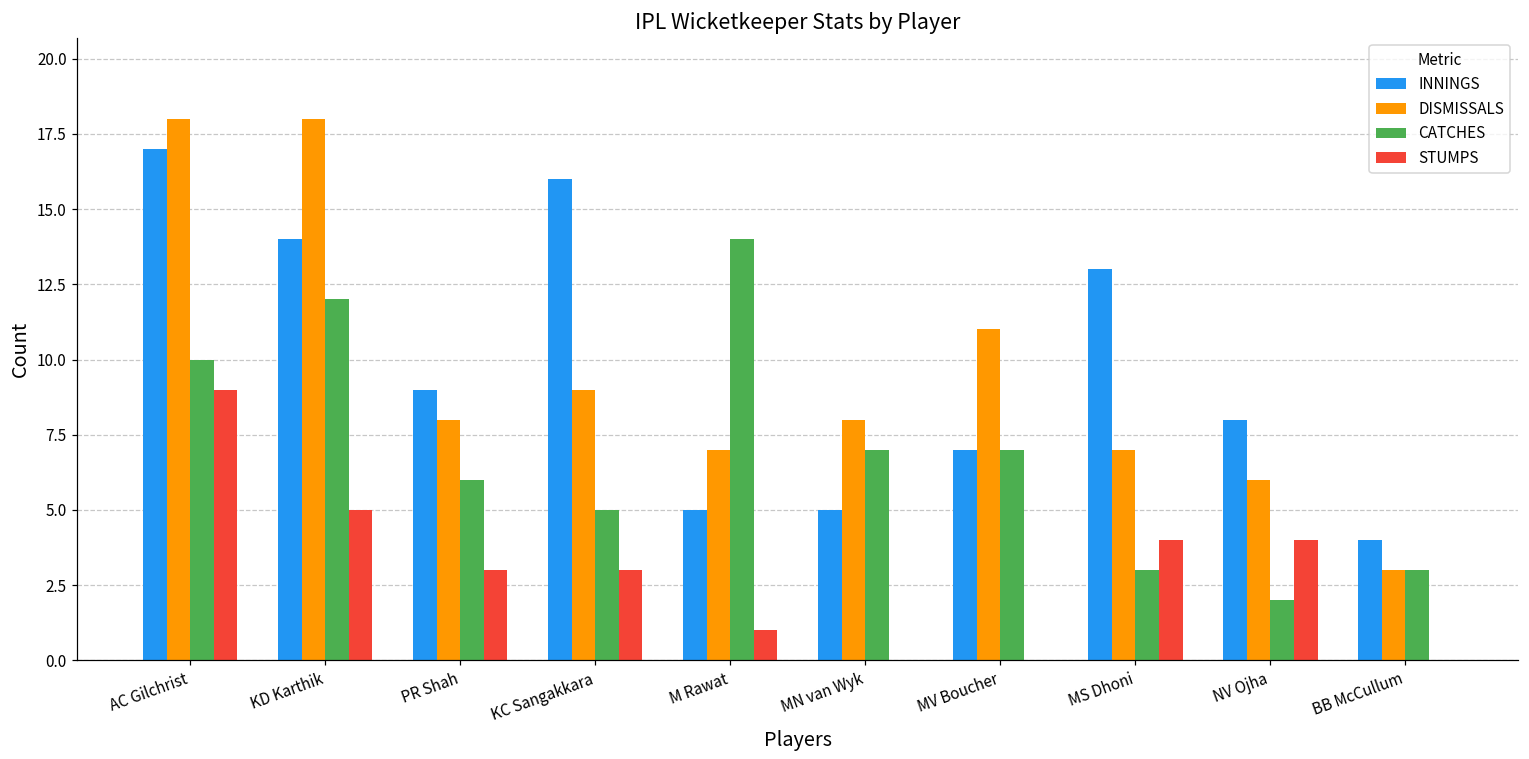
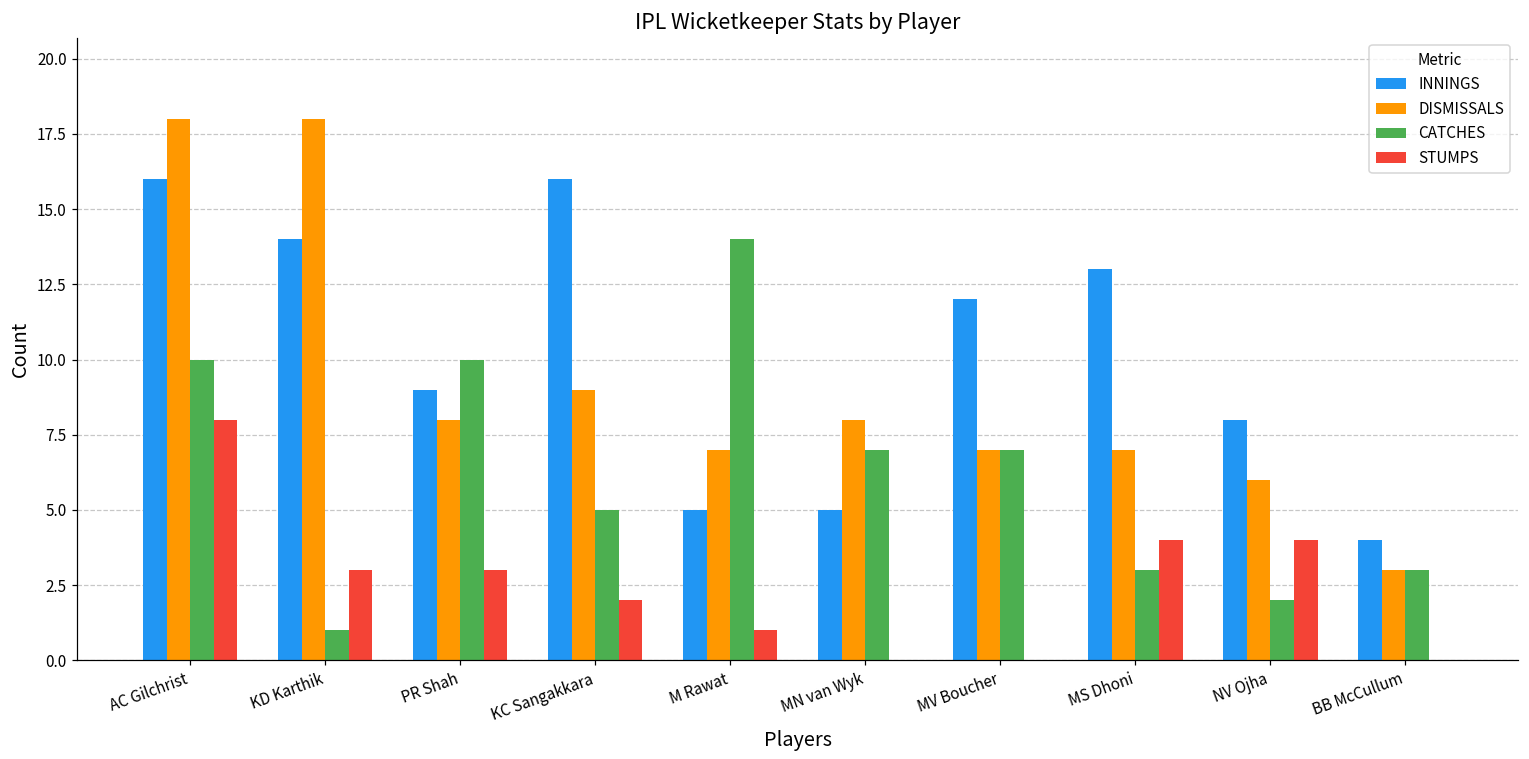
INNINGS, AC Gilchrist: 17 -> 16
STUMPS, AC Gilchrist: 9 -> 8
CATCHES, KD Karthik: 12 -> 1
STUMPS, KD Karthik: 5 -> 3
CATCHES, PR Shah: 6 -> 10
STUMPS, KC Sangakkara: 3 -> 2
INNINGS, MV Boucher: 7 -> 12
DISMISSALS, MV Boucher: 11 -> 7
